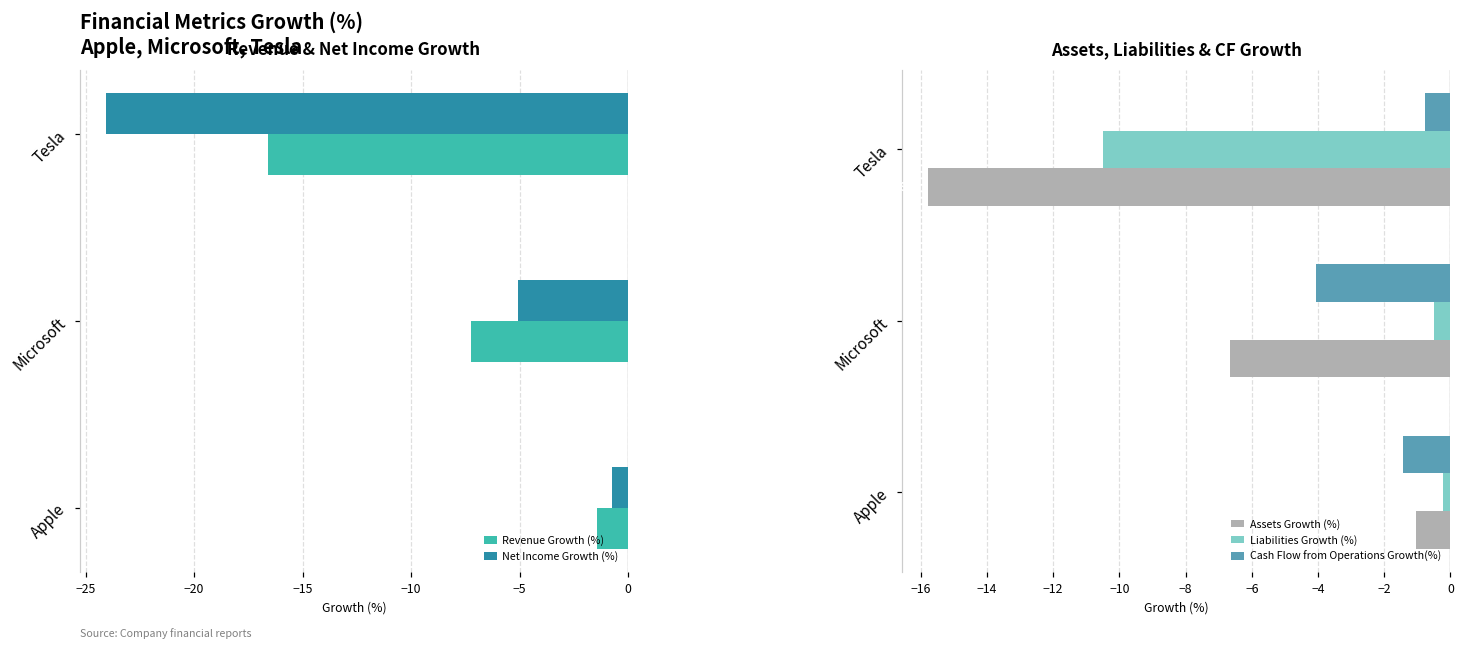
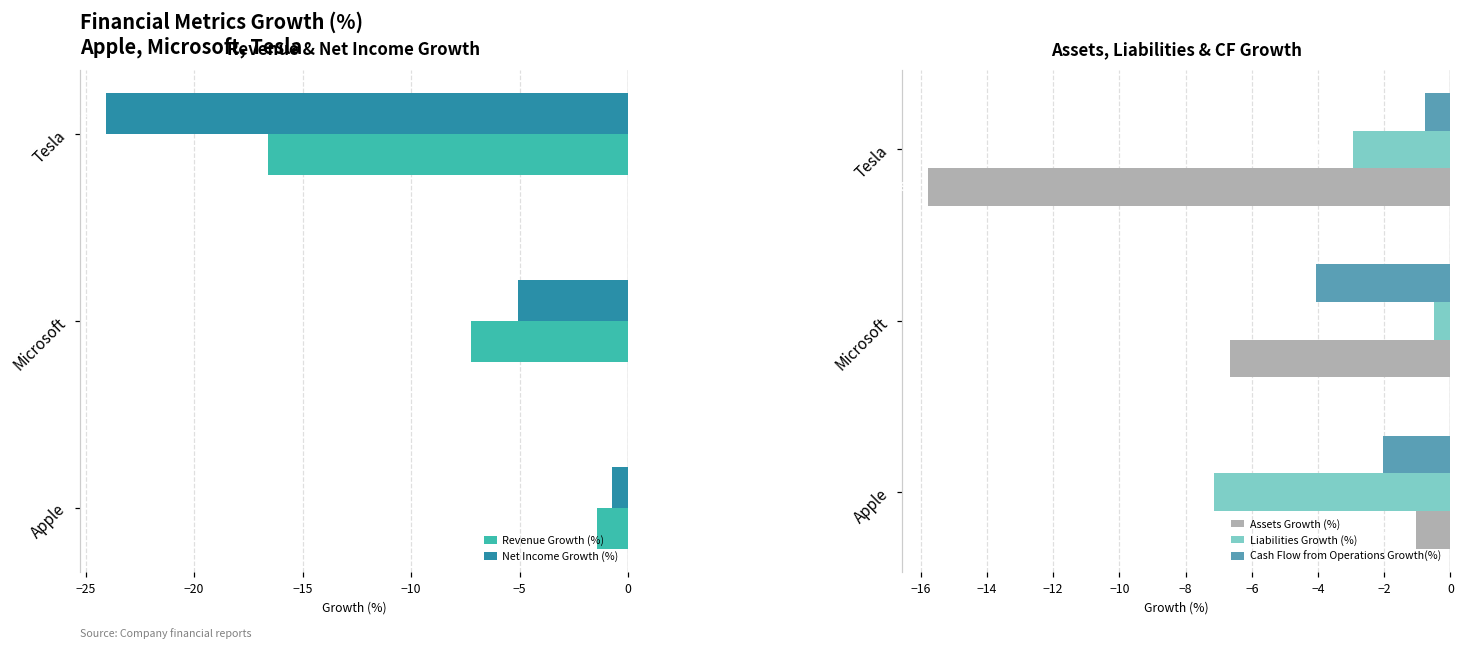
Assets, Liabilities & CF Growth, Liabilities Growth (%), Tesla: -10.5 -> -2.9
Assets, Liabilities & CF Growth, Cash Flow from Operations Growth(%), Apple: -1.4 -> -2.0
Assets, Liabilities & CF Growth, Liabilities Growth (%), Apple: -0.2 -> -7.1
